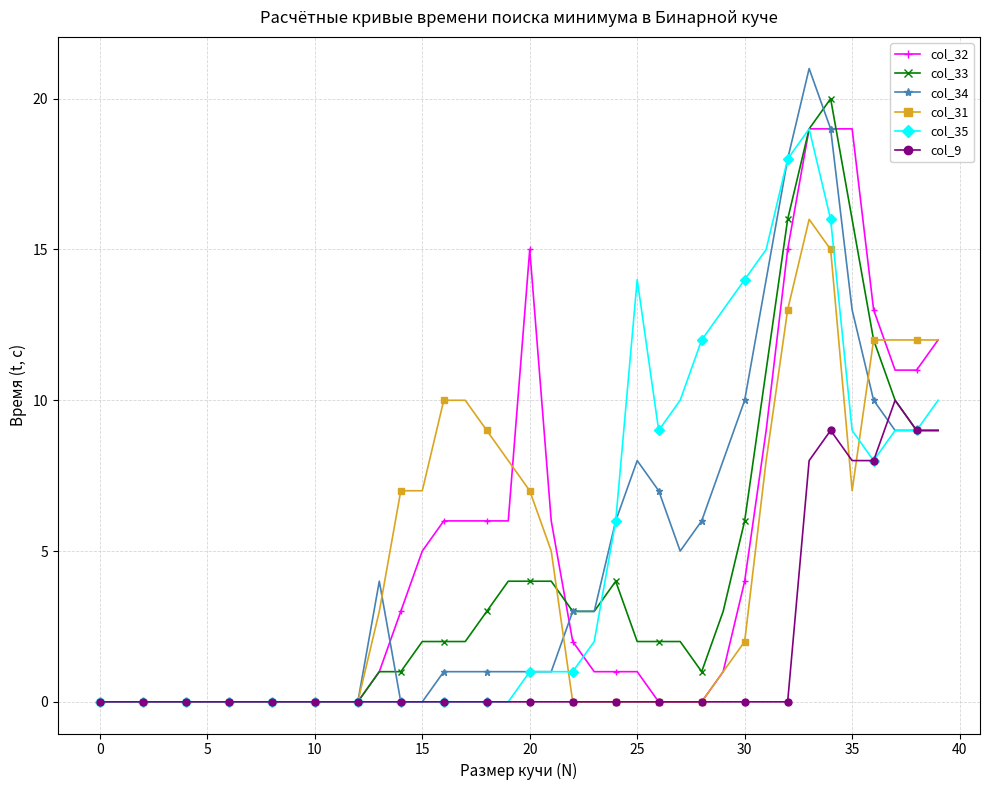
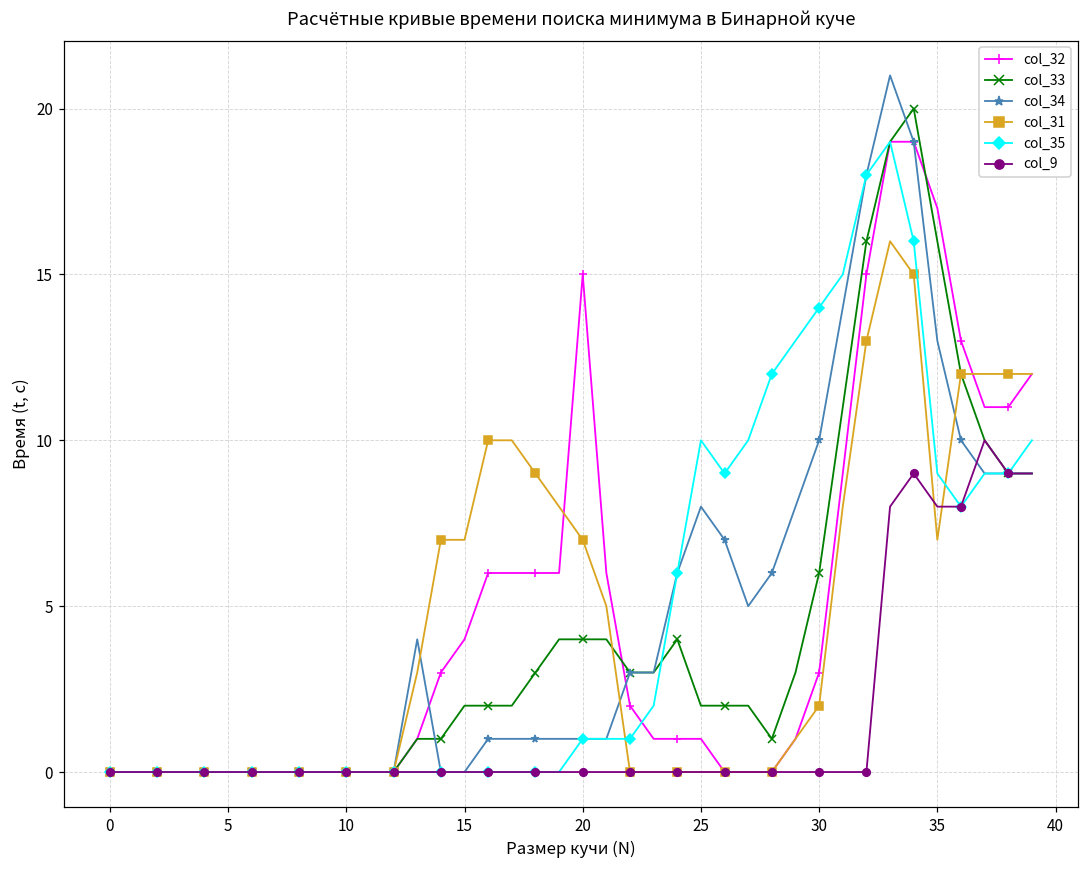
col_32, 15: 5 -> 4
col_35, 25: 14 -> 10
col_32, 30: 4 -> 3
col_32, 35: 19 -> 17
